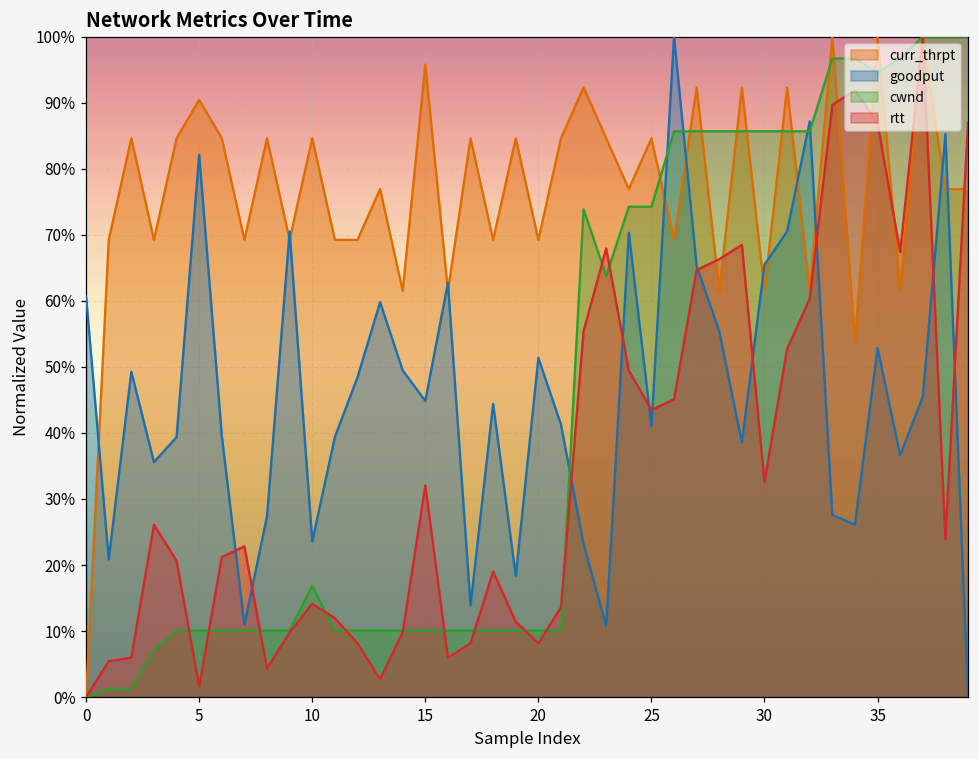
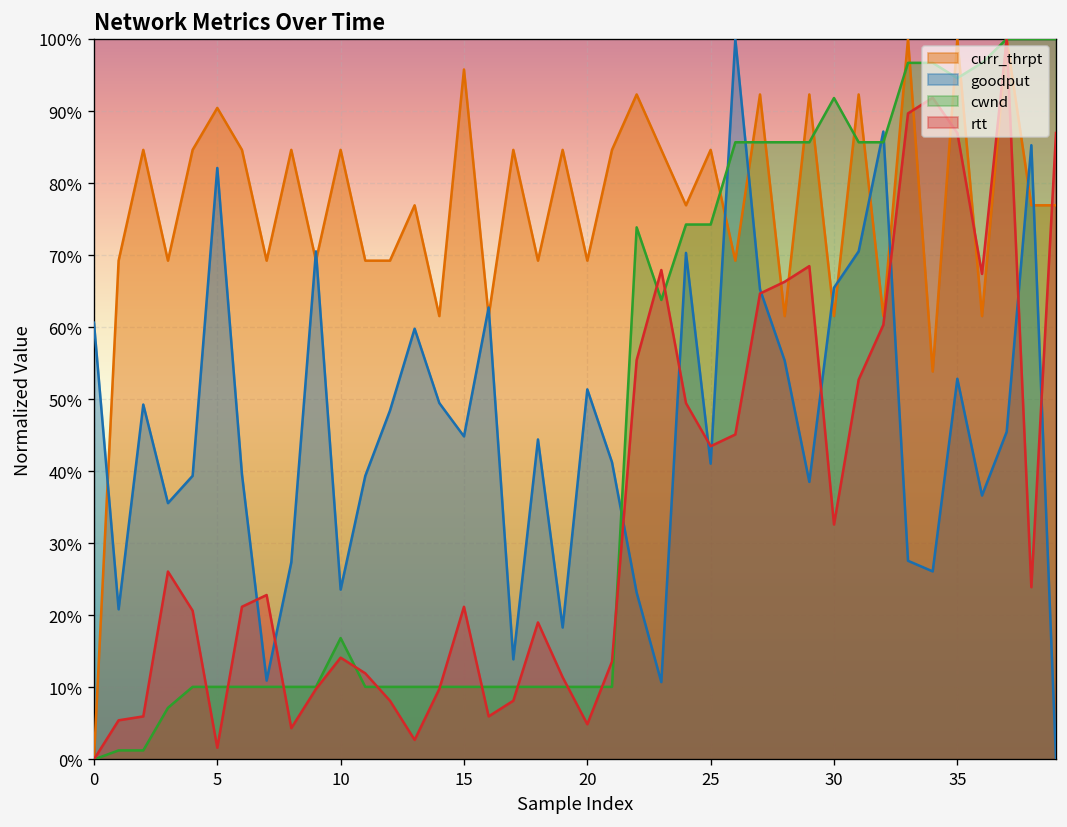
rtt, 15: 32% -> 21%
rtt, 20: 8% -> 5%
cwnd, 30: 86% -> 92%
